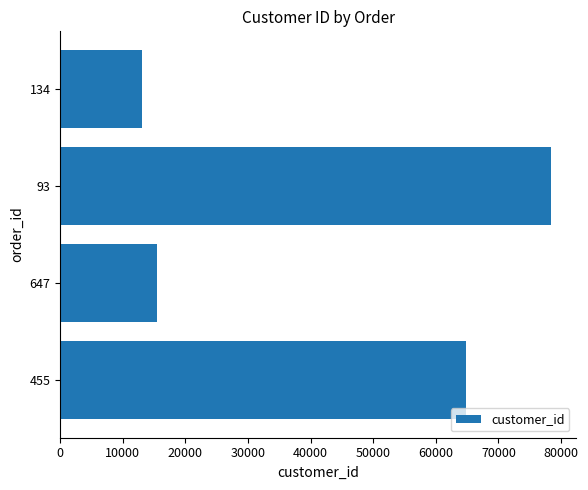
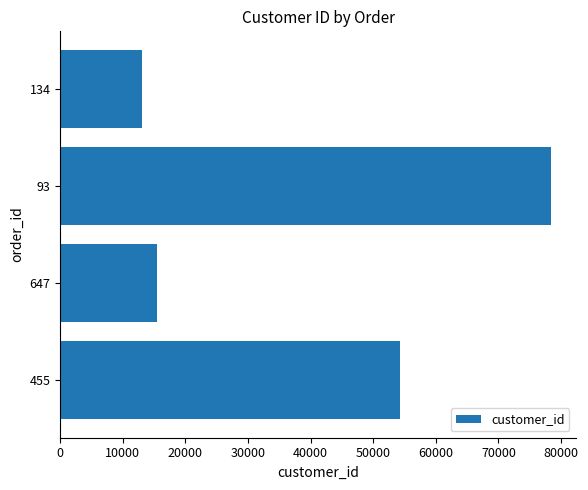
455: 65000 -> 54000
